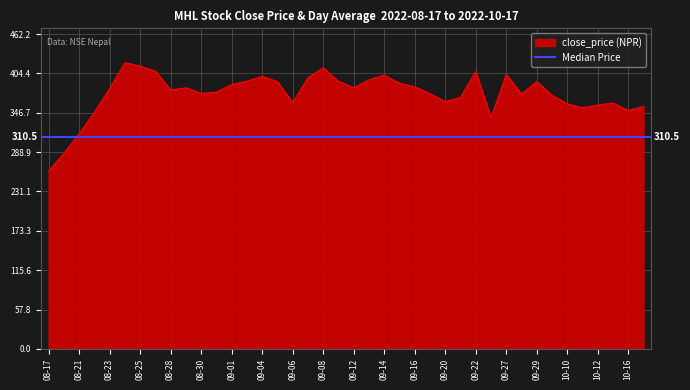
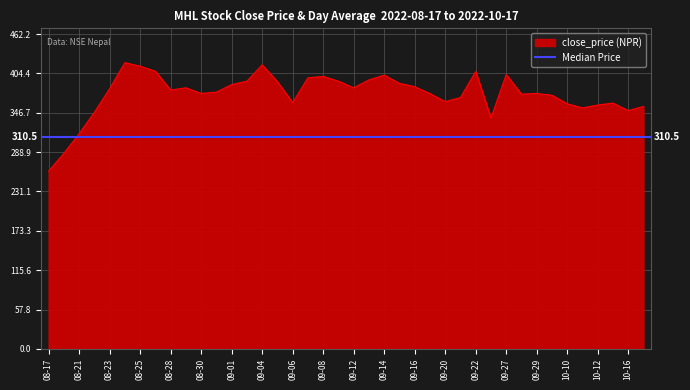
09-04: 400 -> 420
09-08: 410 -> 400
09-29: 390 -> 380
